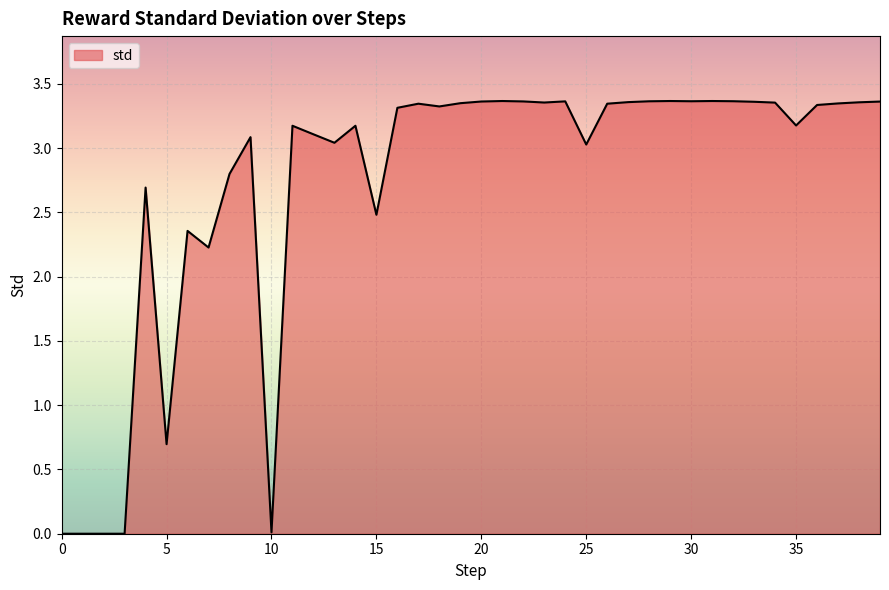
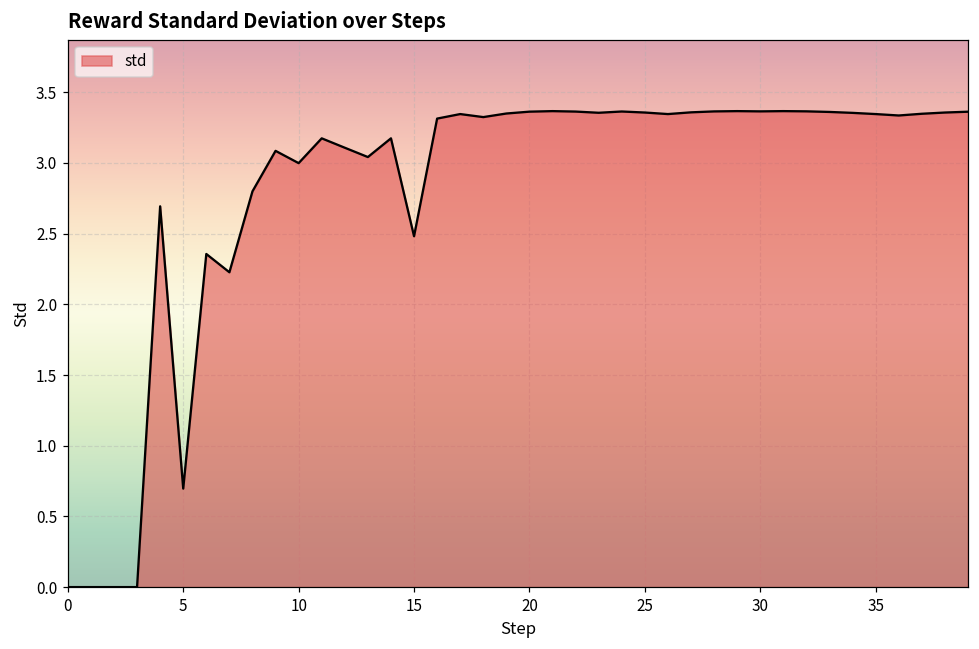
10: 0.01 -> 3.00
25: 3.03 -> 3.36
35: 3.18 -> 3.35
